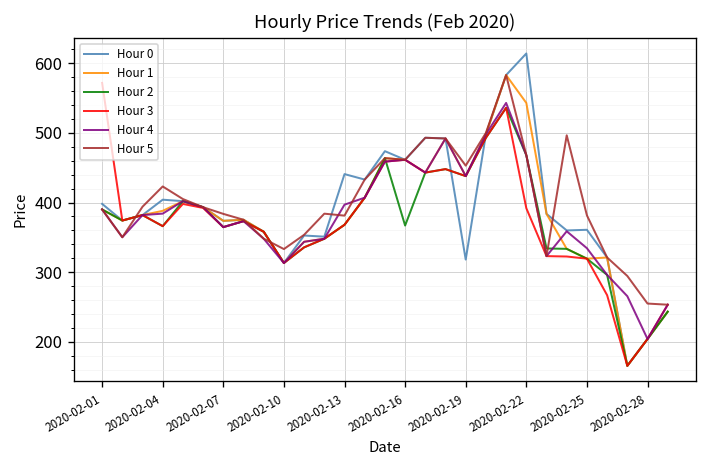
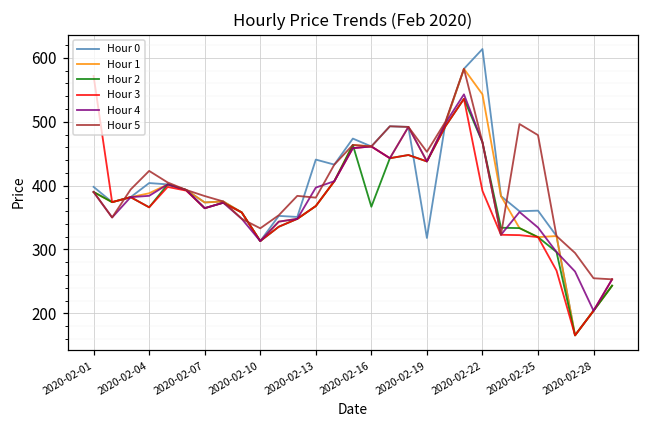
Hour 5, 2020-02-25: 380 -> 480
